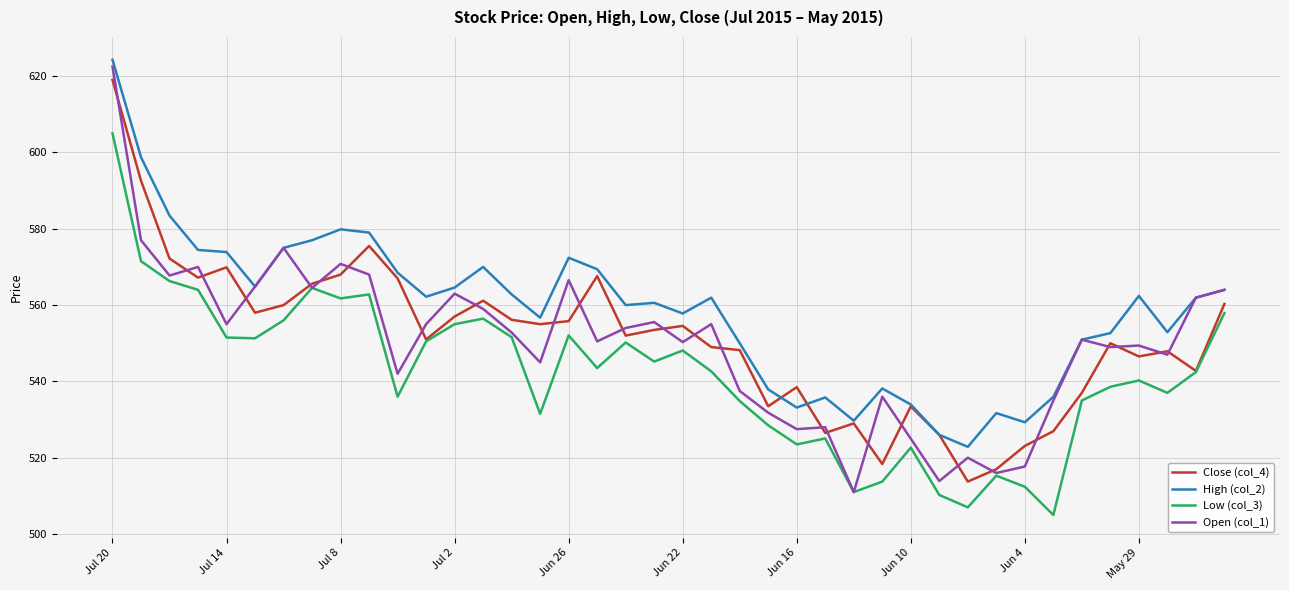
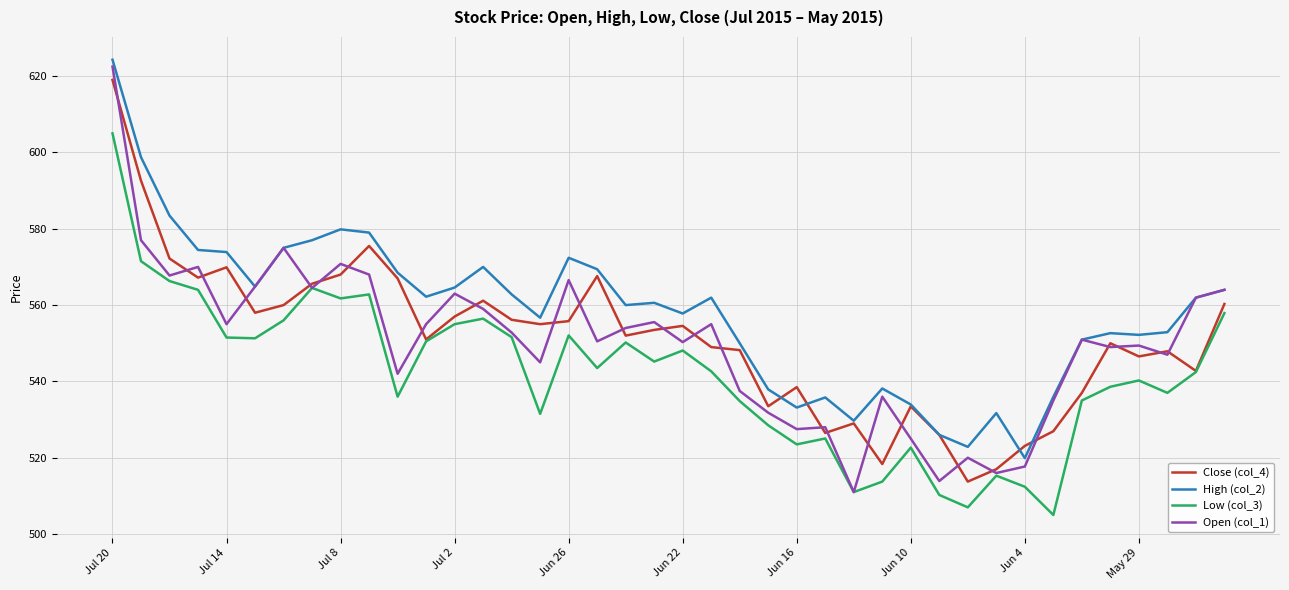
High (col_2), Jun 4: 529 -> 520
High (col_2), May 29: 562 -> 552
